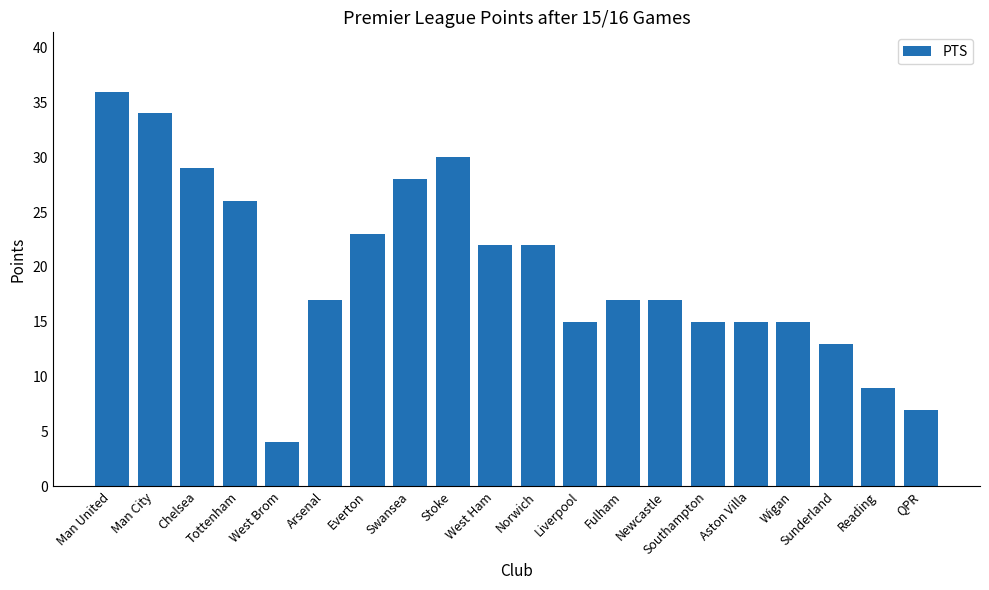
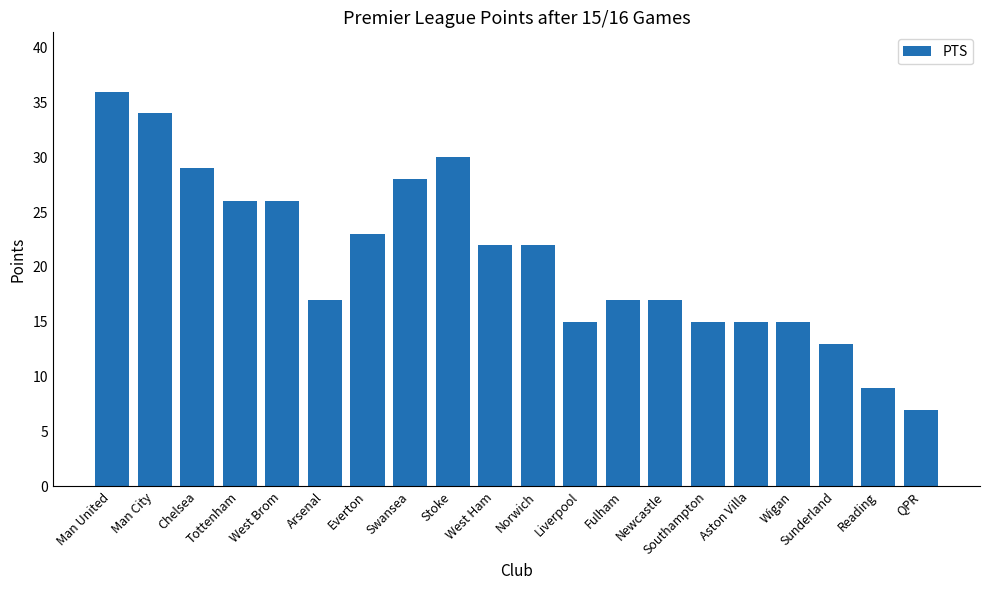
West Brom: 4 -> 26
